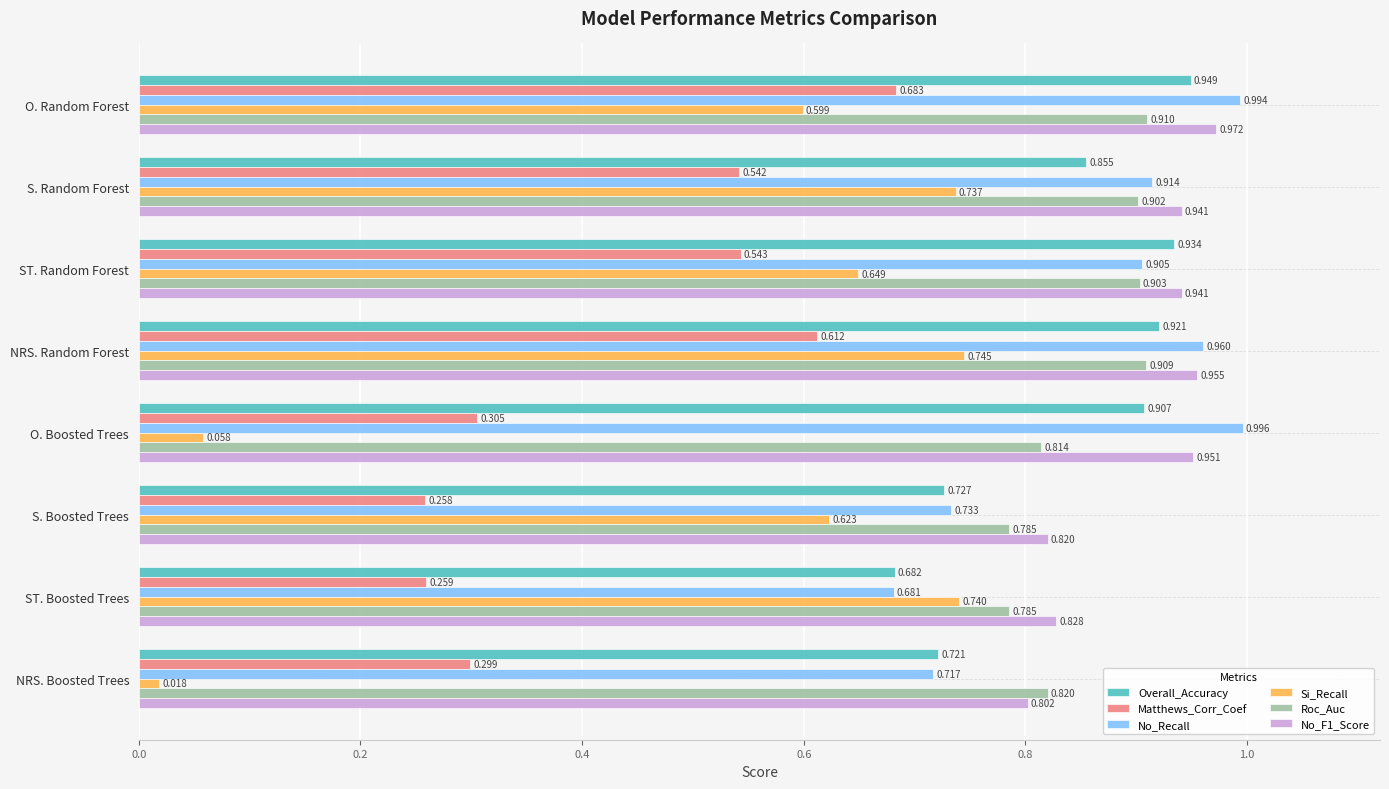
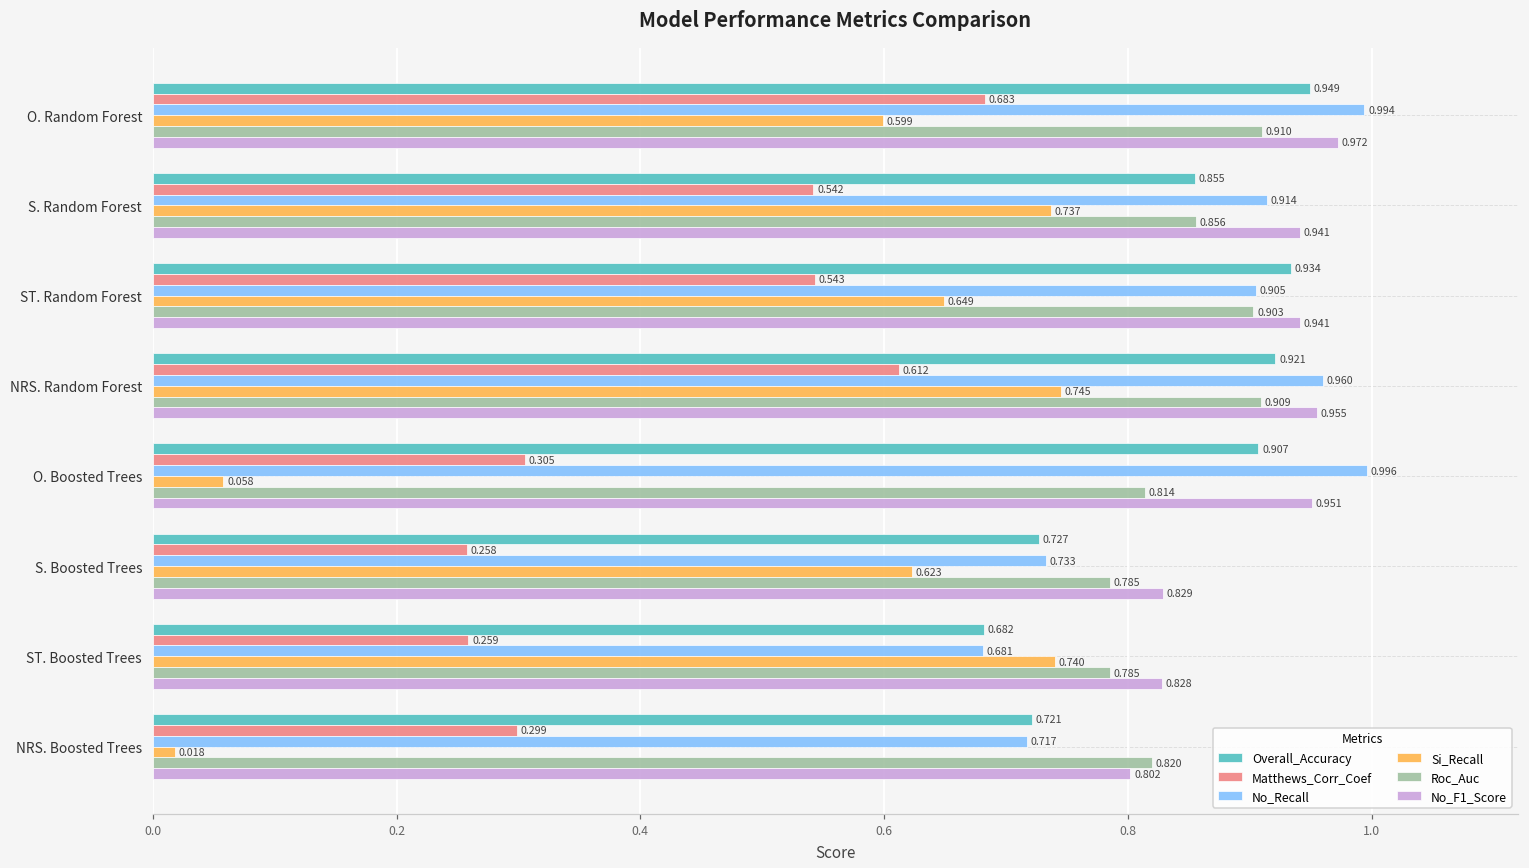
Roc_Auc, S. Random Forest: 0.902 -> 0.856
No_F1_Score, S. Boosted Trees: 0.820 -> 0.829
